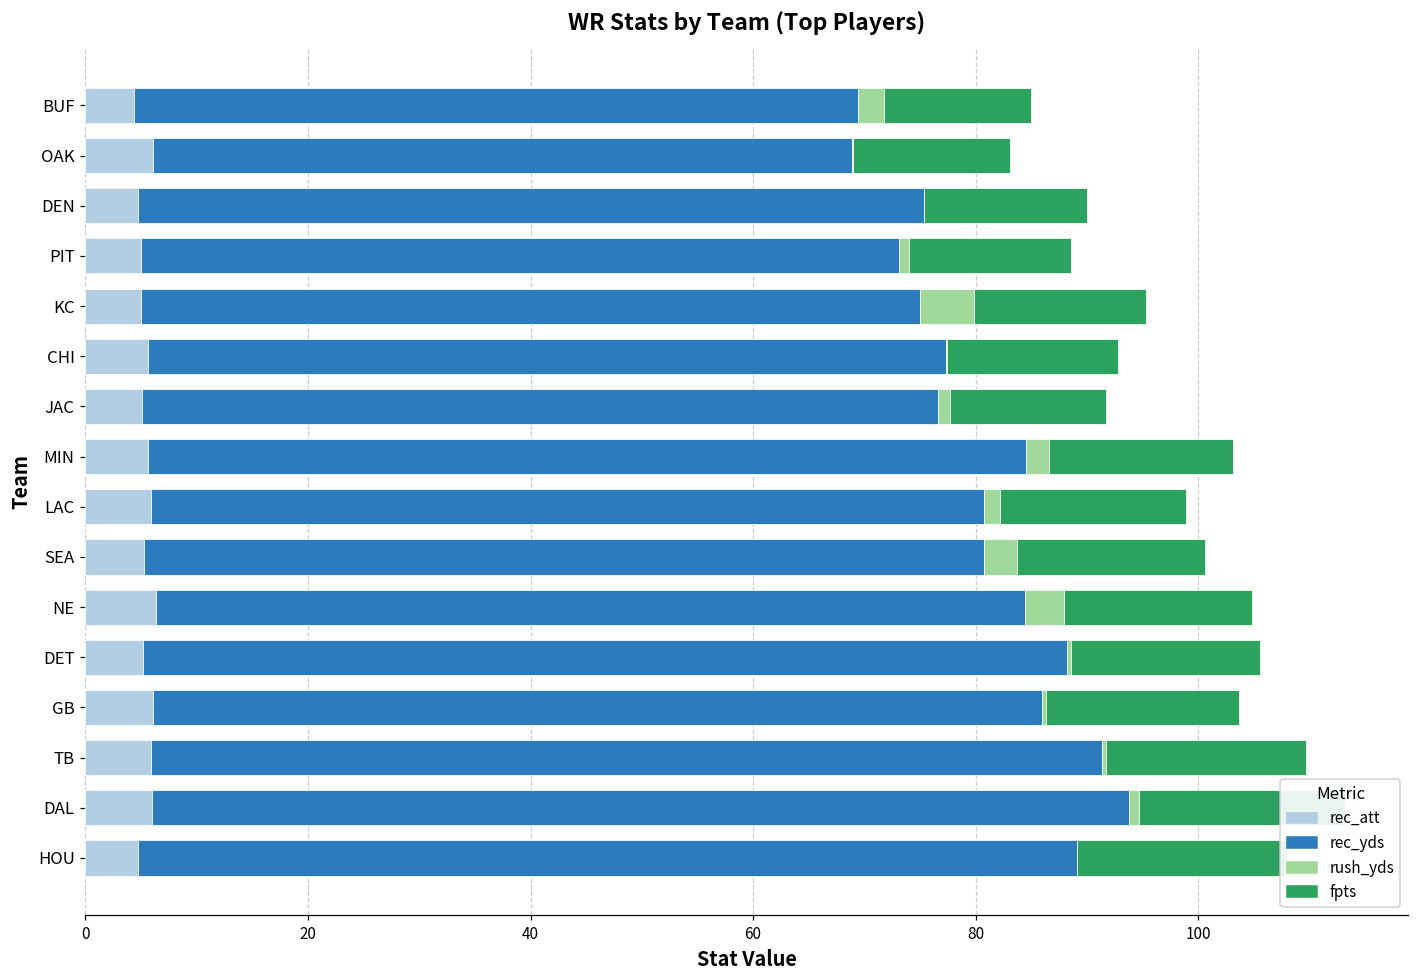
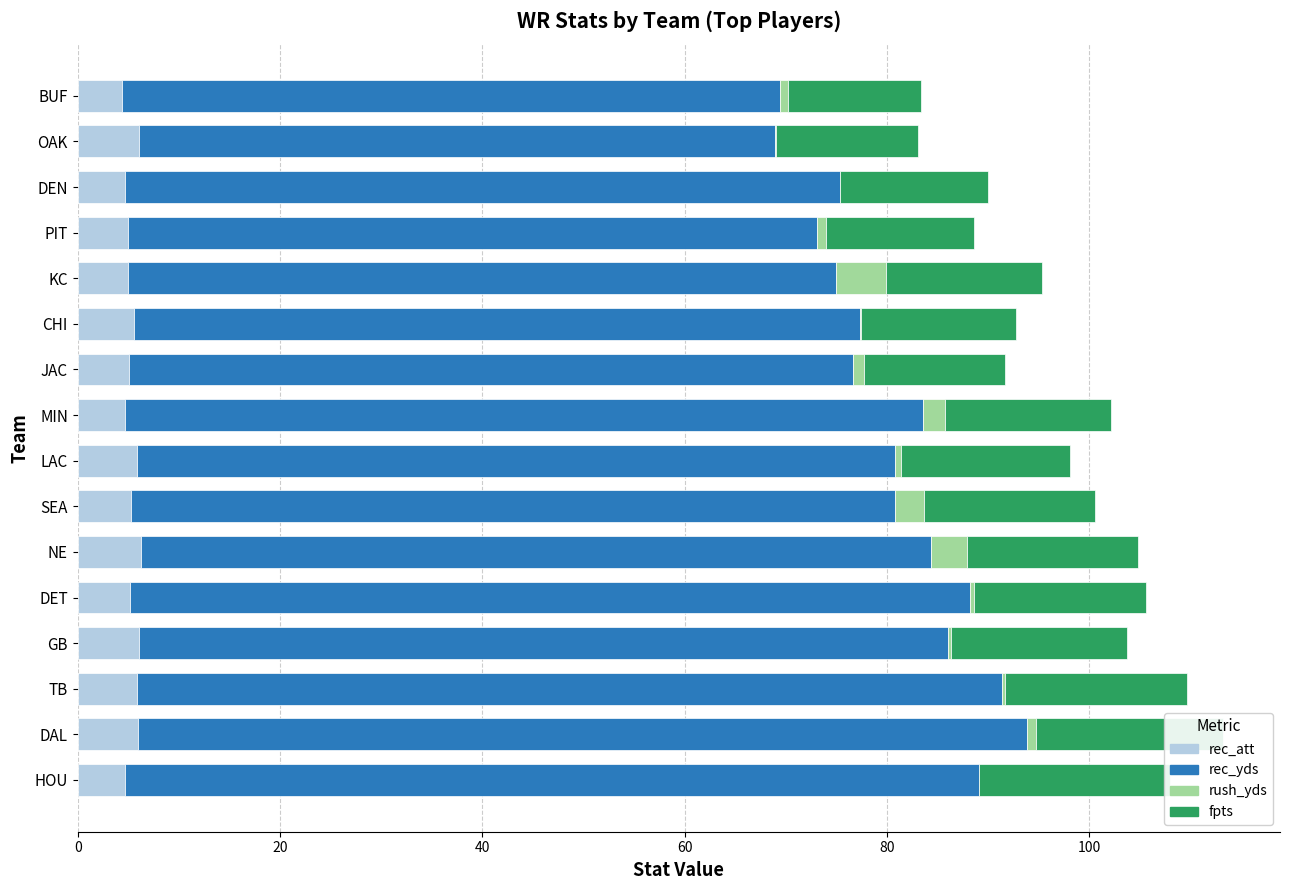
rush_yds, BUF: 2.4 -> 0.8
rec_att, MIN: 5.6 -> 4.7
rush_yds, LAC: 1.4 -> 0.6
